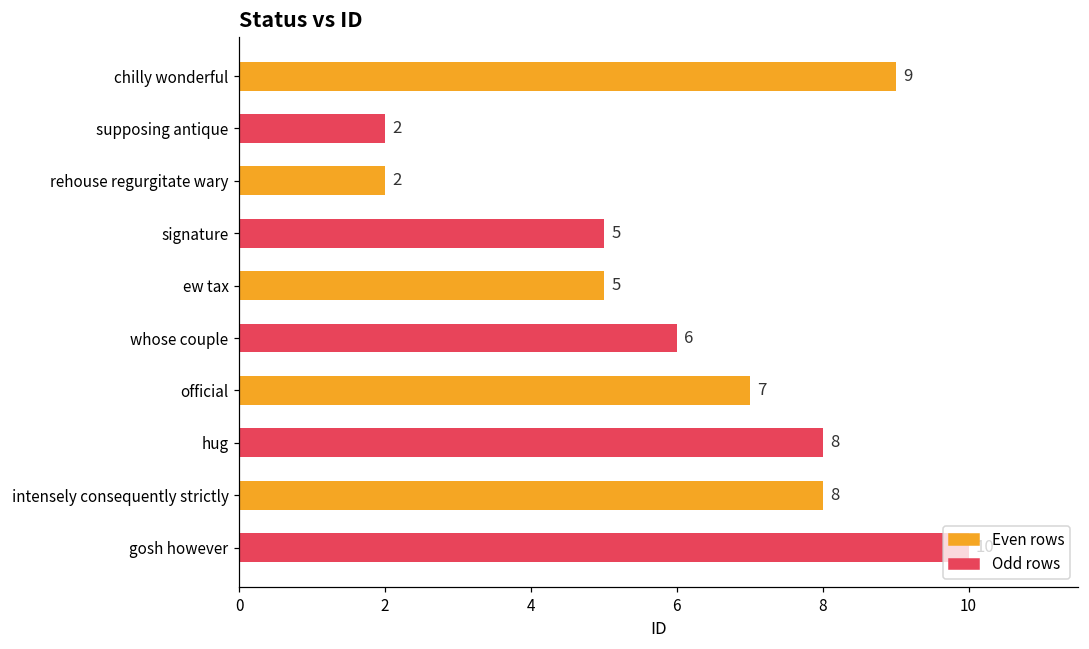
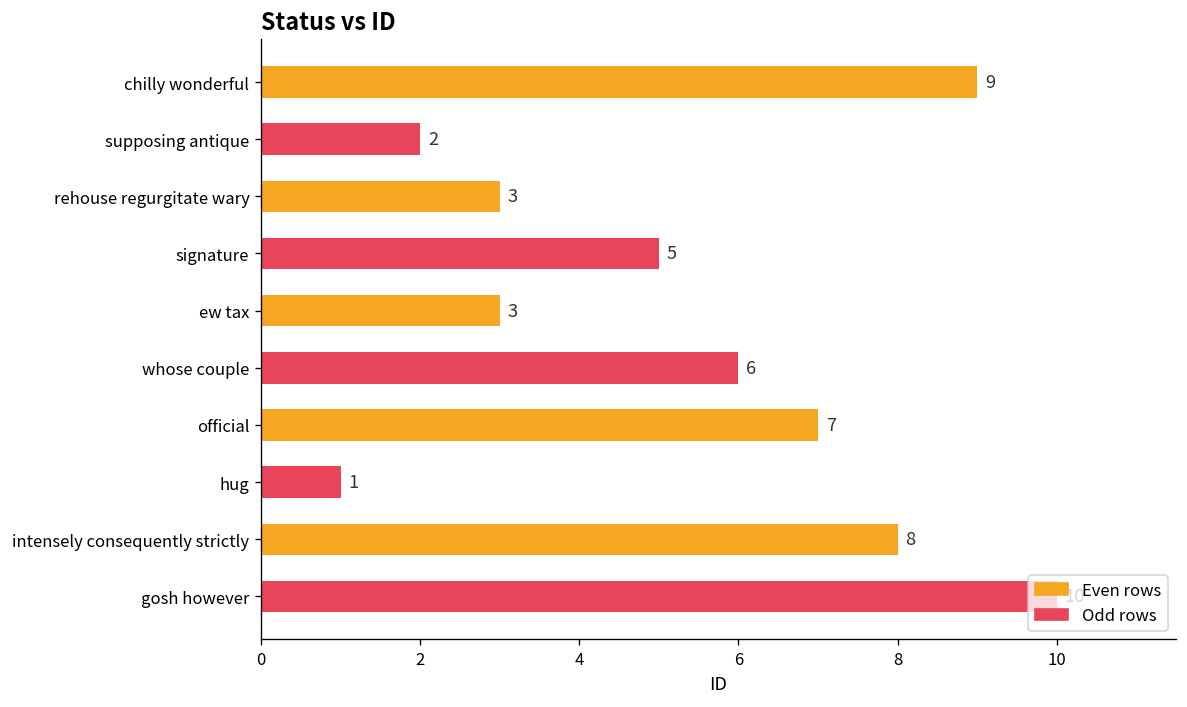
rehouse regurgitate wary: 2 -> 3
ew tax: 5 -> 3
hug: 8 -> 1
